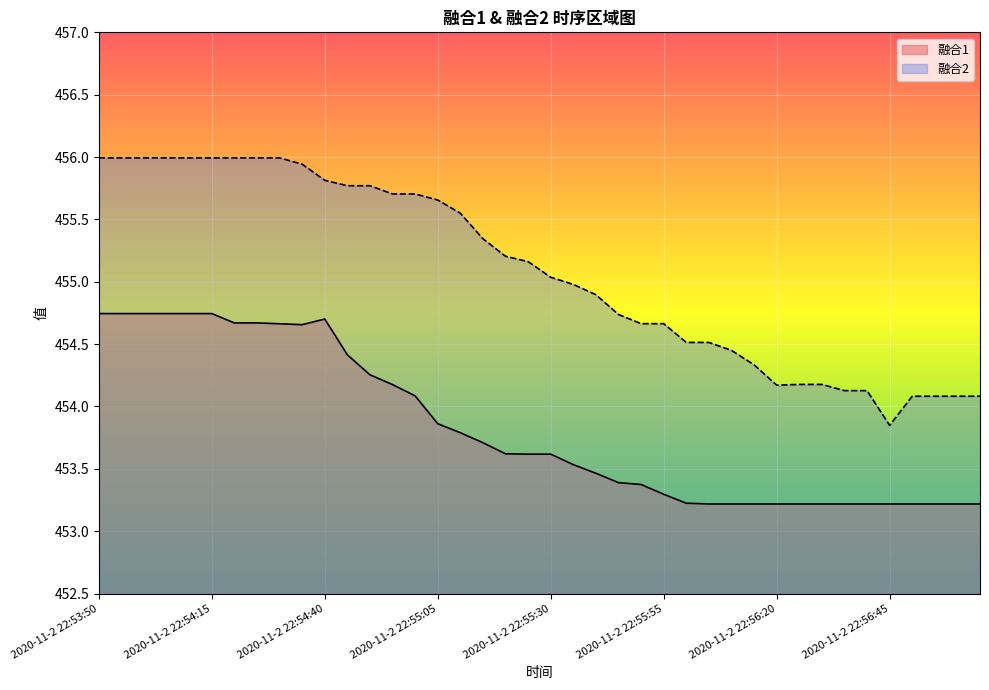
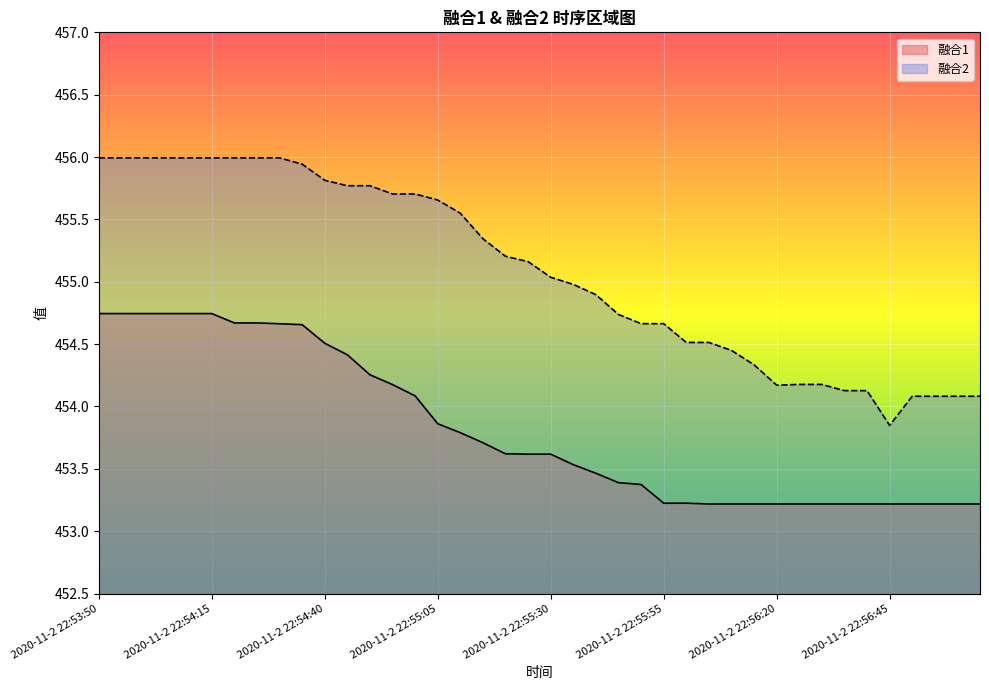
融合1, 2020-11-2 22:54:40: 454.70 -> 454.51
融合1, 2020-11-2 22:55:55: 453.30 -> 453.22
